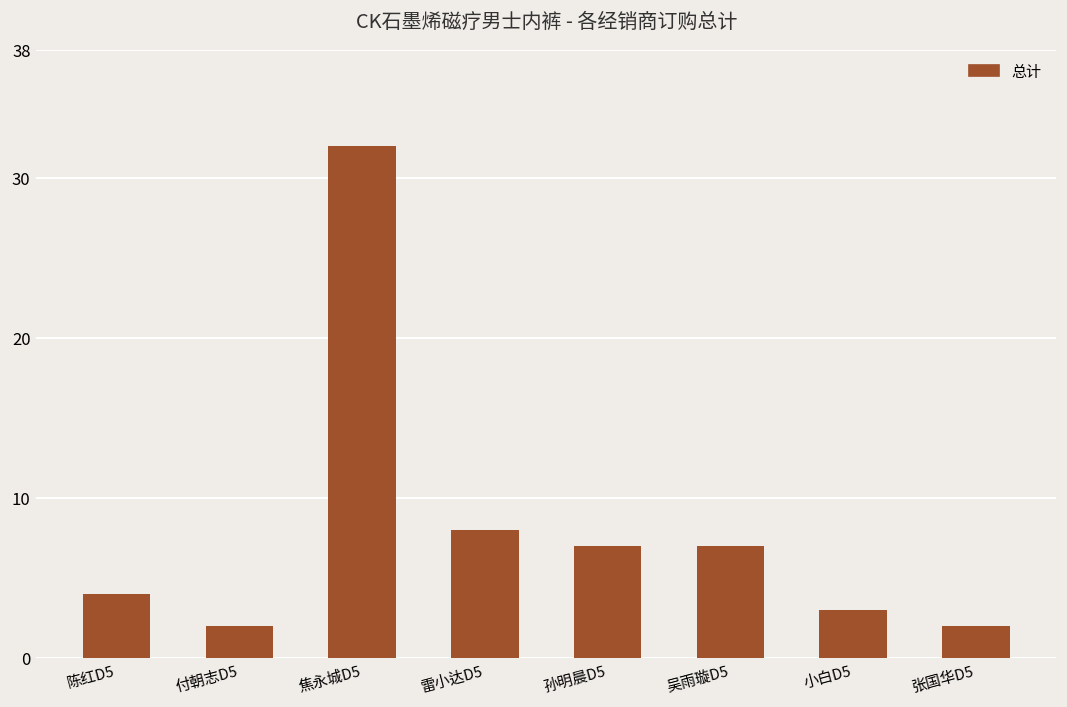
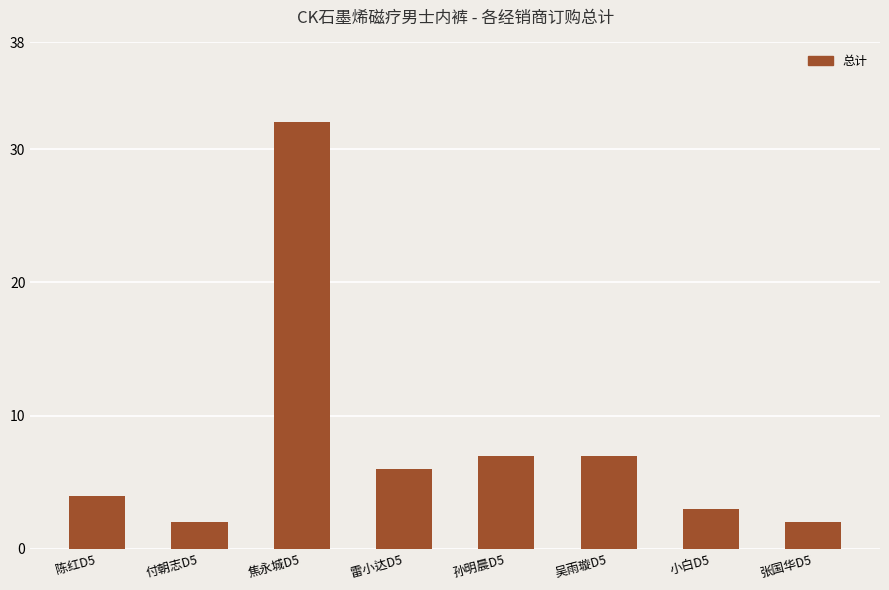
雷小达D5: 8 -> 6
